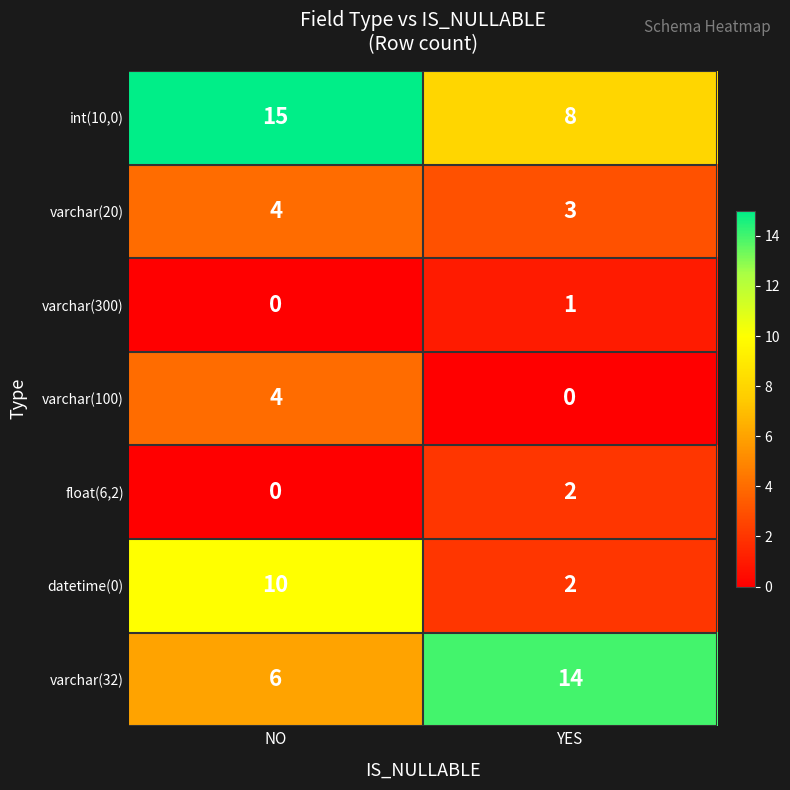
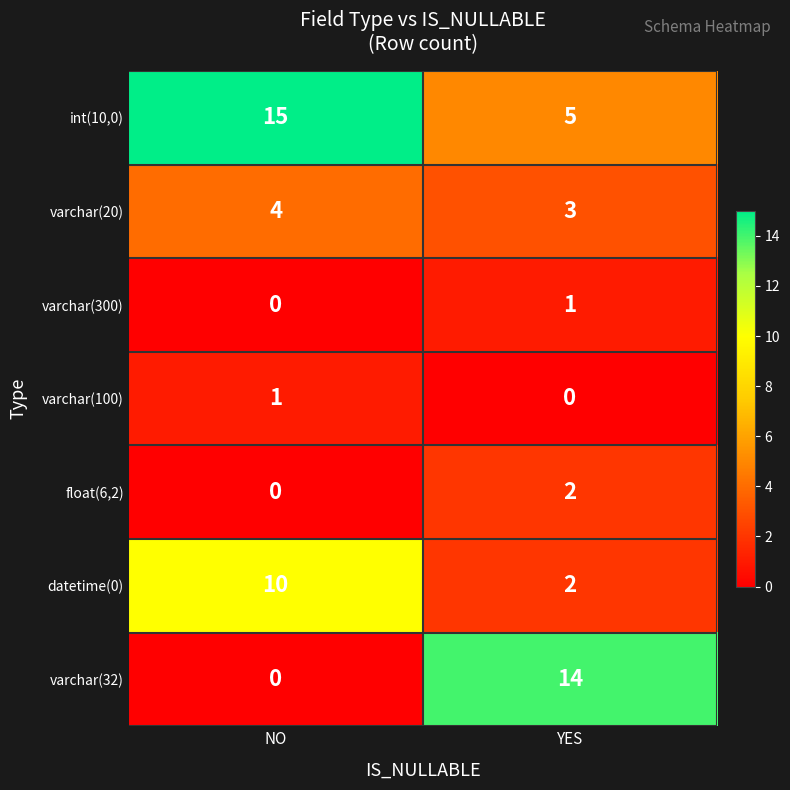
int(10,0), YES: 8 -> 5
varchar(100), NO: 4 -> 1
varchar(32), NO: 6 -> 0
